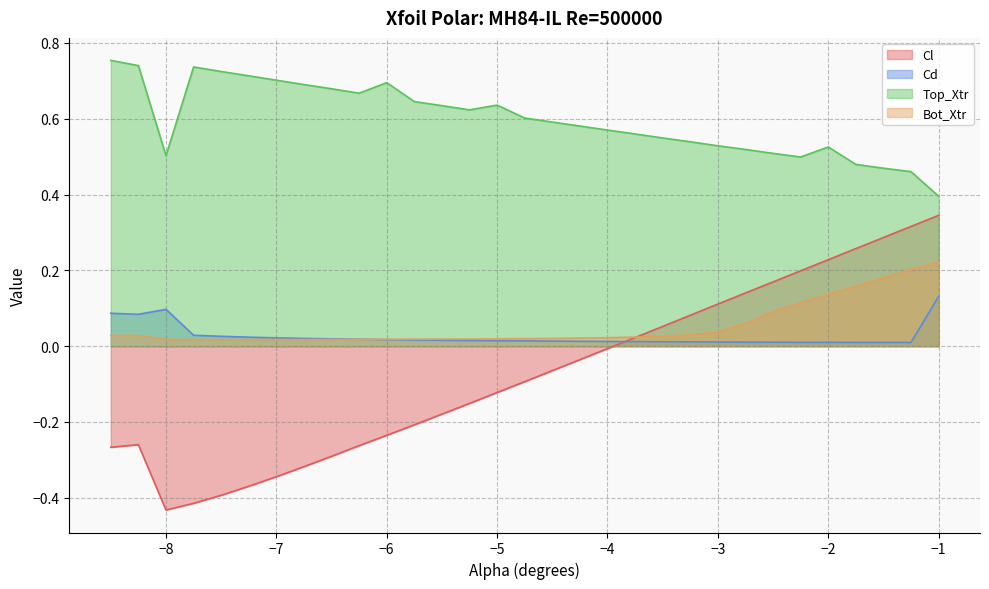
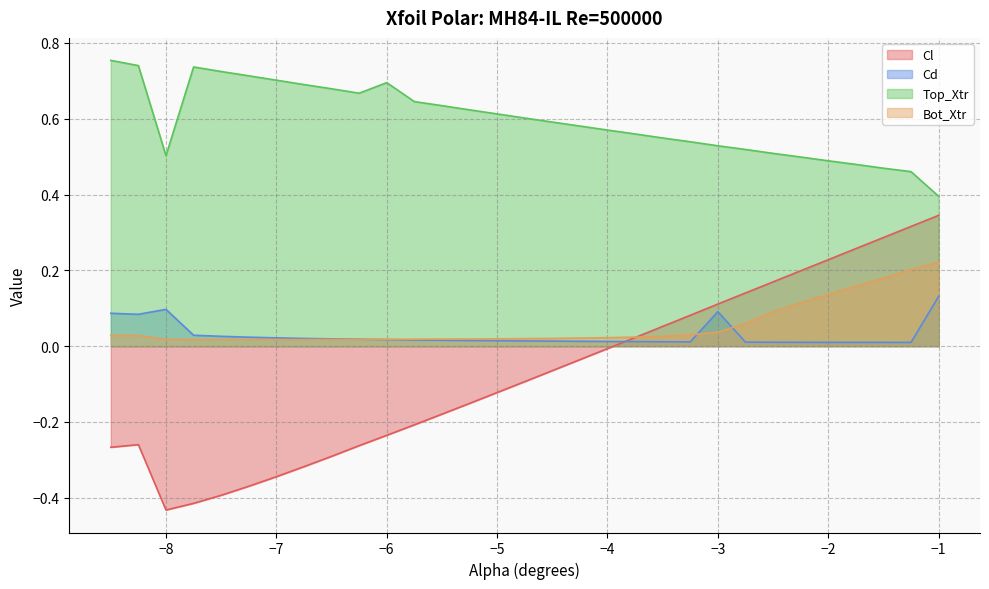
Top_Xtr, −5: 0.64 -> 0.61
Cd, −3: 0.01 -> 0.09
Top_Xtr, −2: 0.53 -> 0.49
